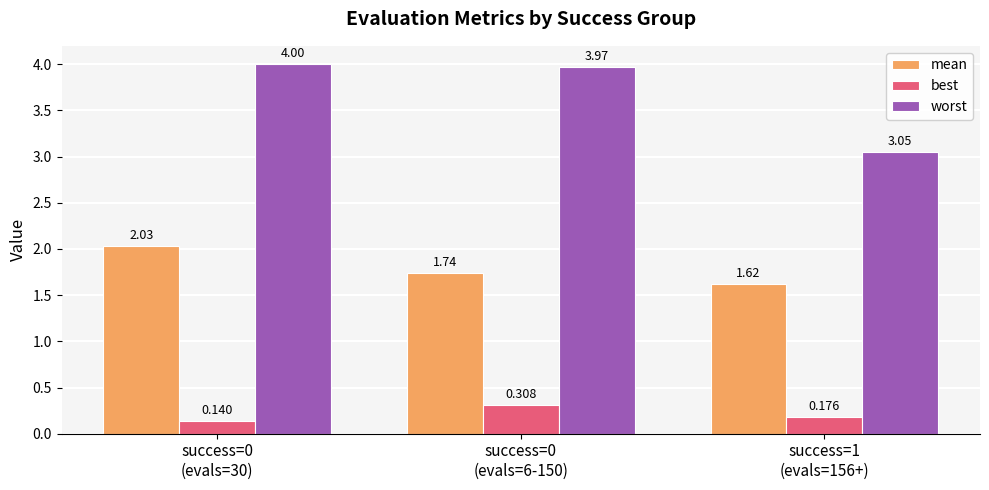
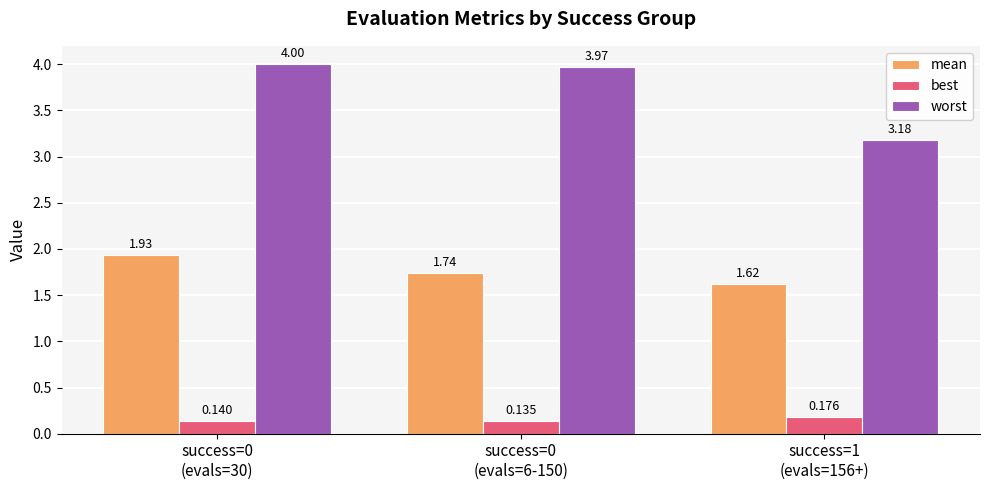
mean, success=0 (evals=30): 2.03 -> 1.93
best, success=0 (evals=6-150): 0.308 -> 0.135
worst, success=1 (evals=156+): 3.05 -> 3.18
